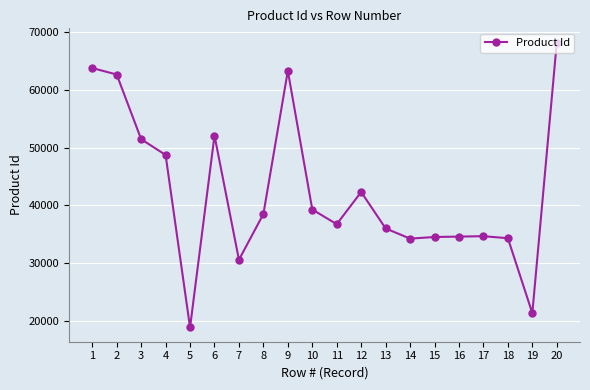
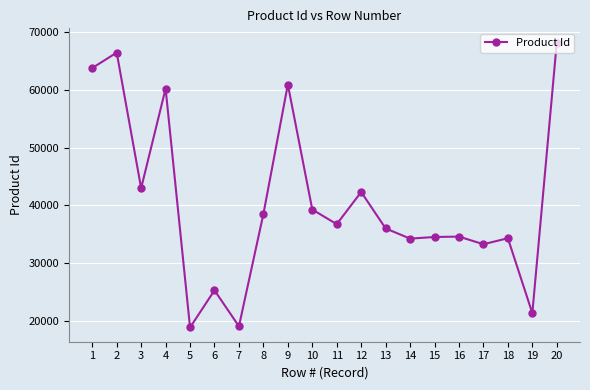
2: 63000 -> 66000
3: 51000 -> 43000
4: 49000 -> 60000
6: 52000 -> 25000
7: 31000 -> 19000
9: 63000 -> 61000
17: 35000 -> 33000
